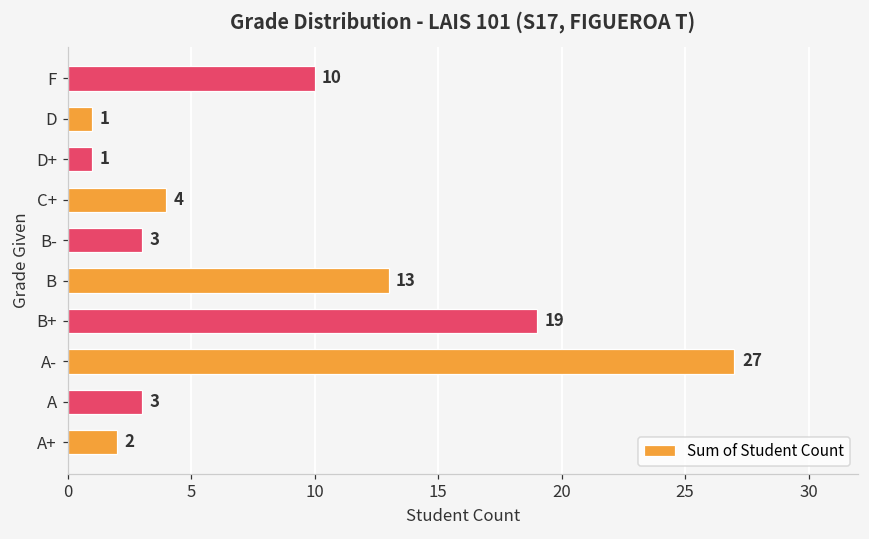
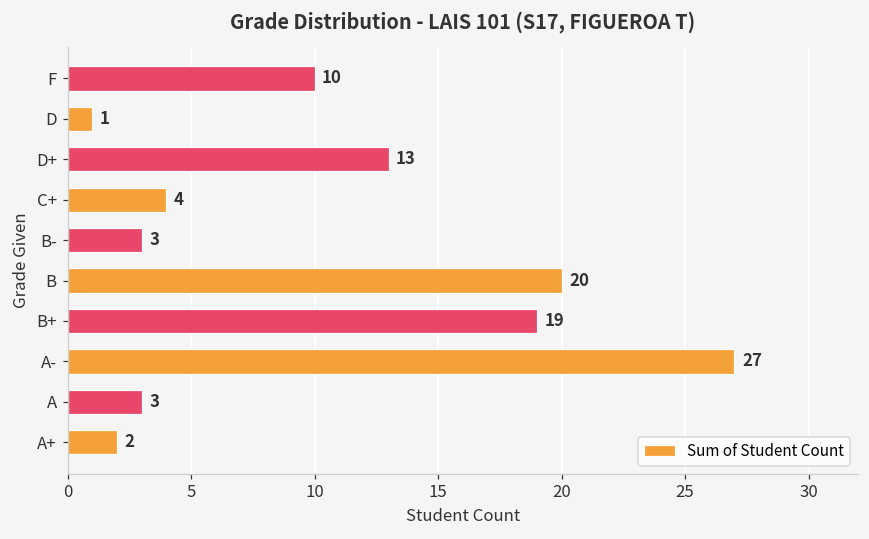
D+: 1 -> 13
B: 13 -> 20
